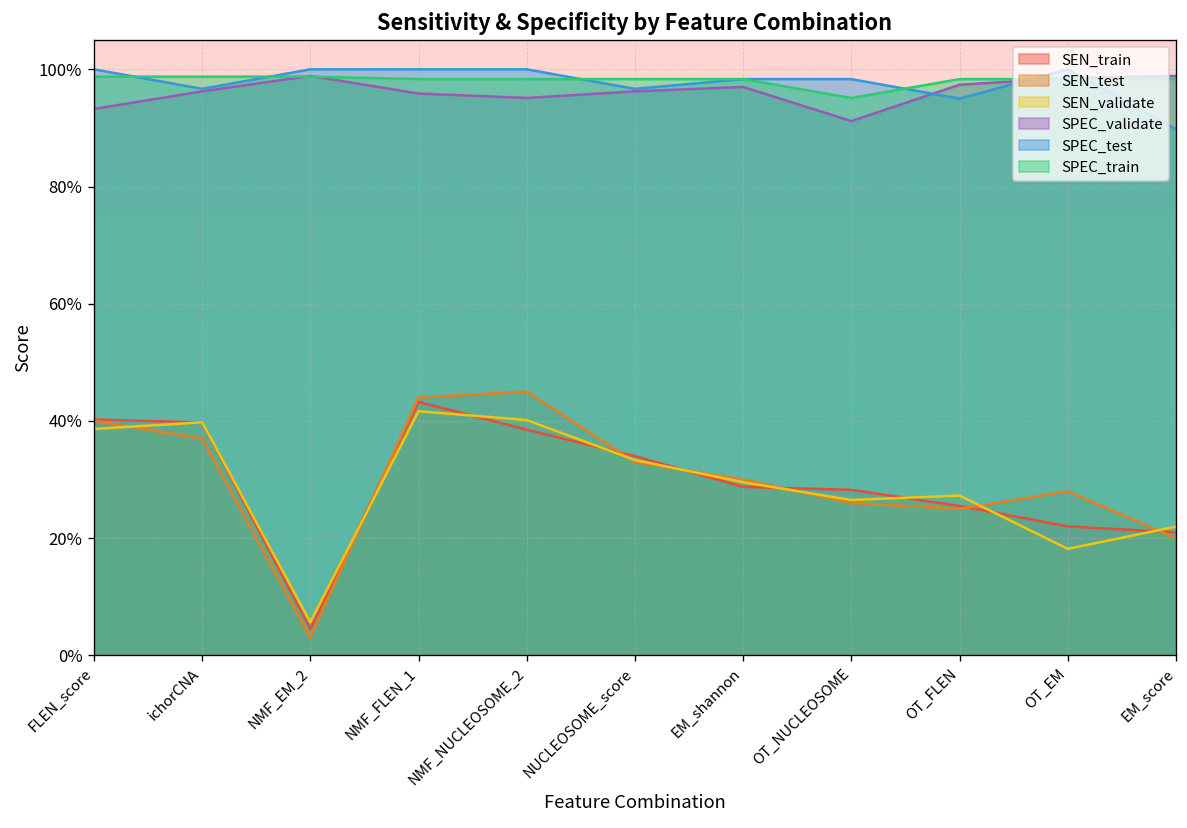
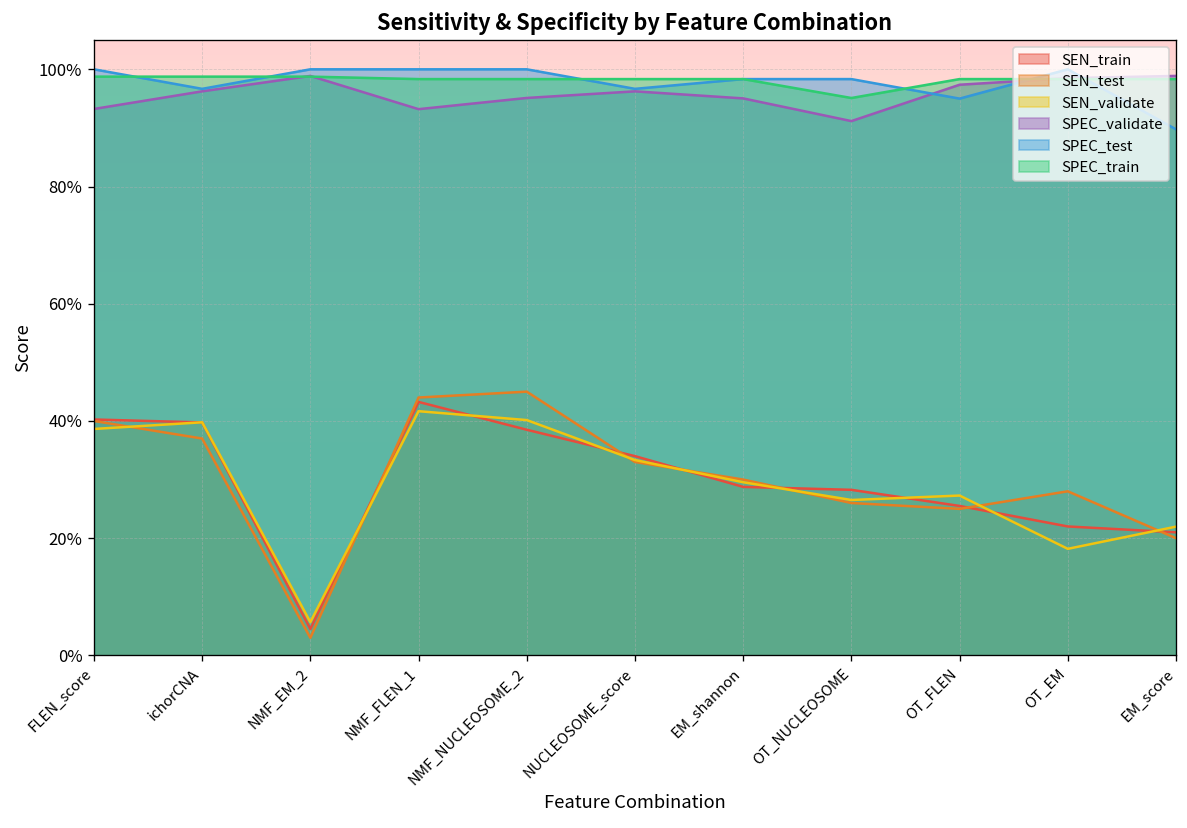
SPEC_validate, NMF_FLEN_1: 96% -> 93%
SPEC_validate, EM_shannon: 97% -> 95%
